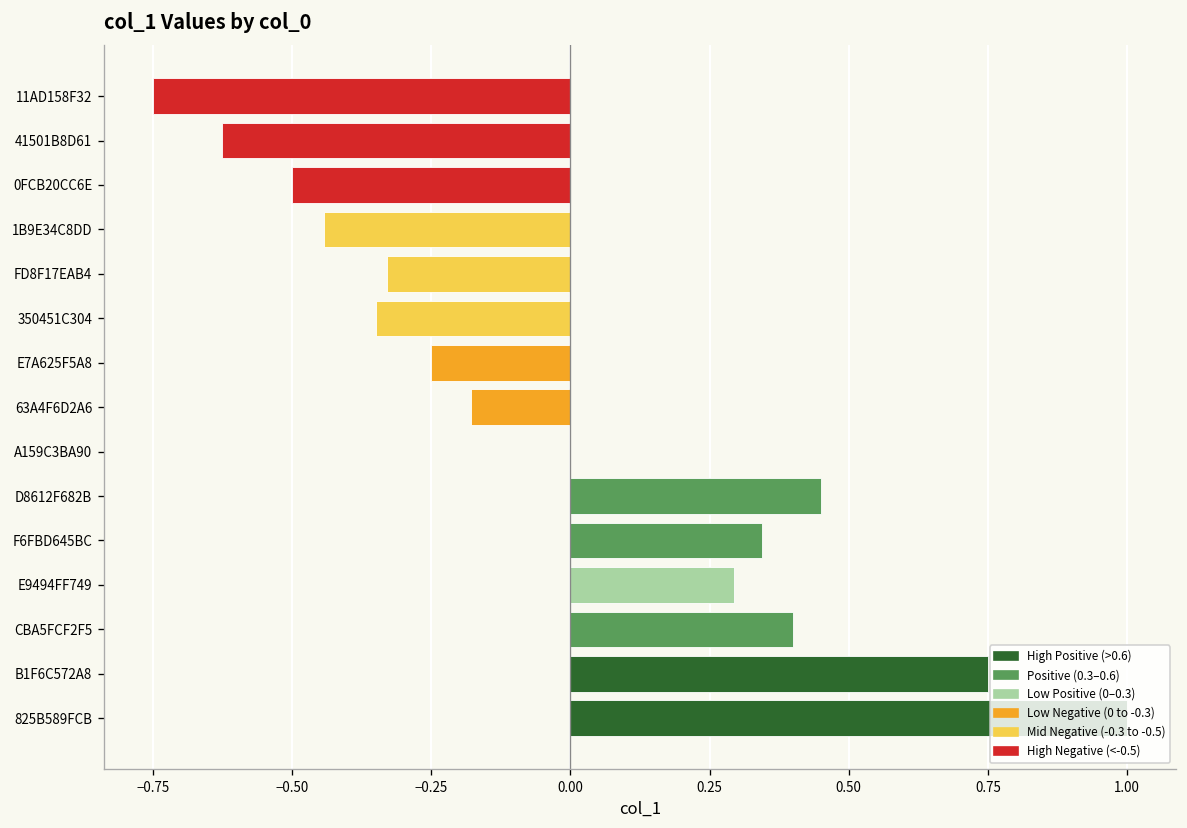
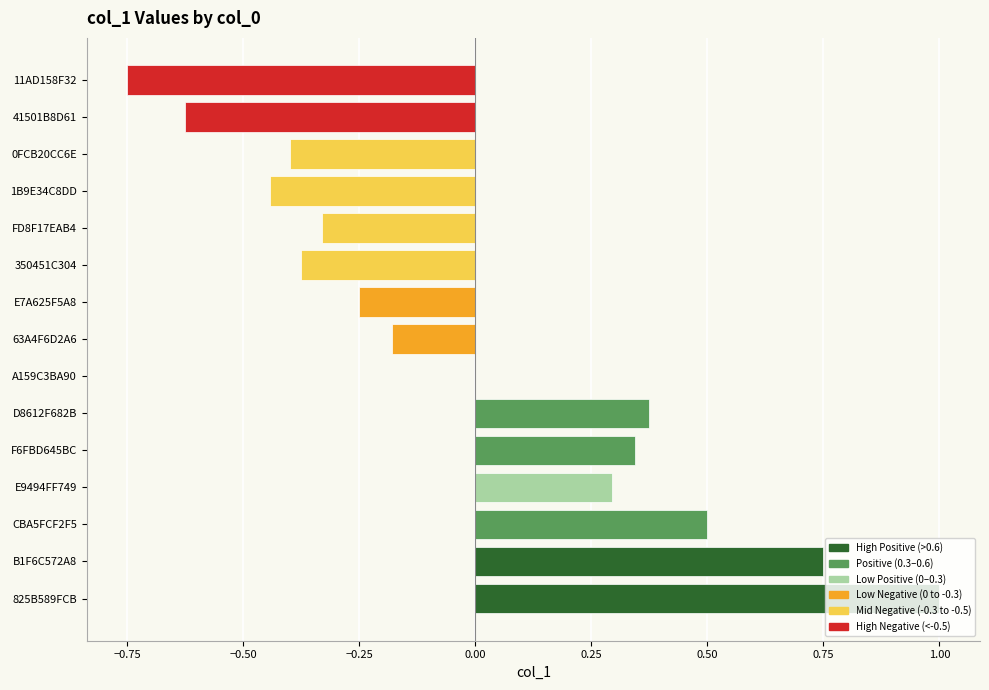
0FCB20CC6E: -0.5 -> -0.4
350451C304: -0.35 -> -0.38
D8612F682B: 0.45 -> 0.38
CBA5FCF2F5: 0.4 -> 0.5
